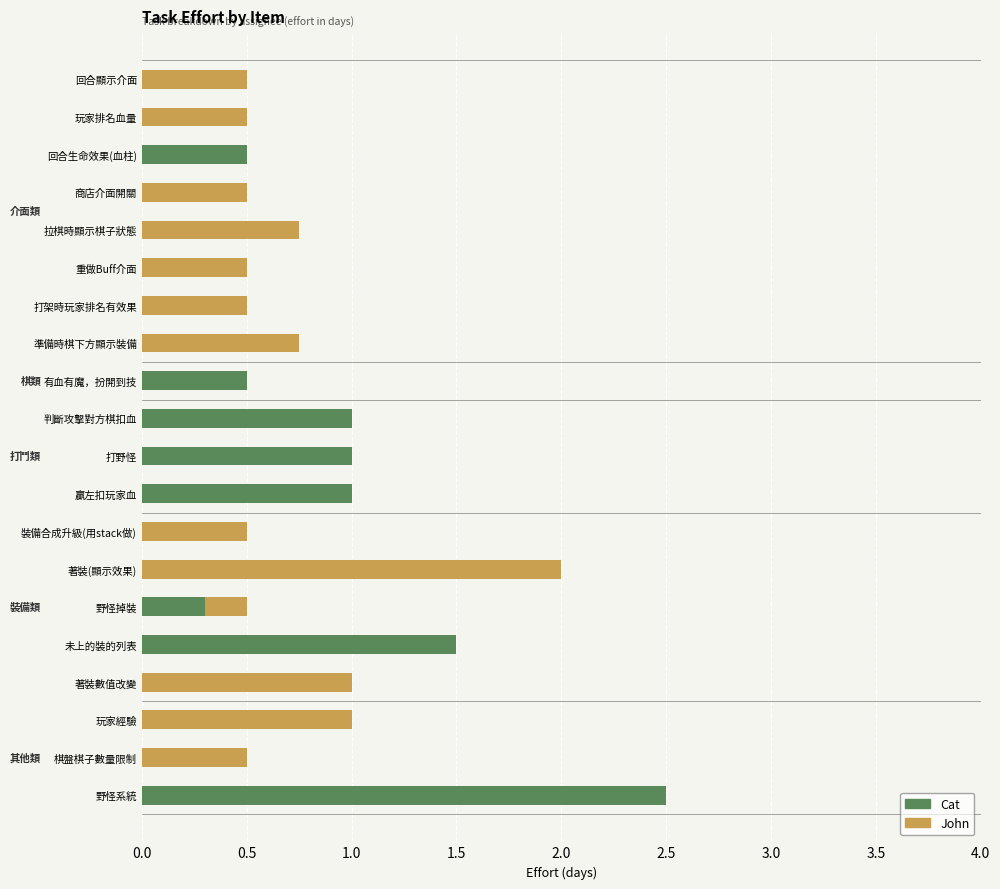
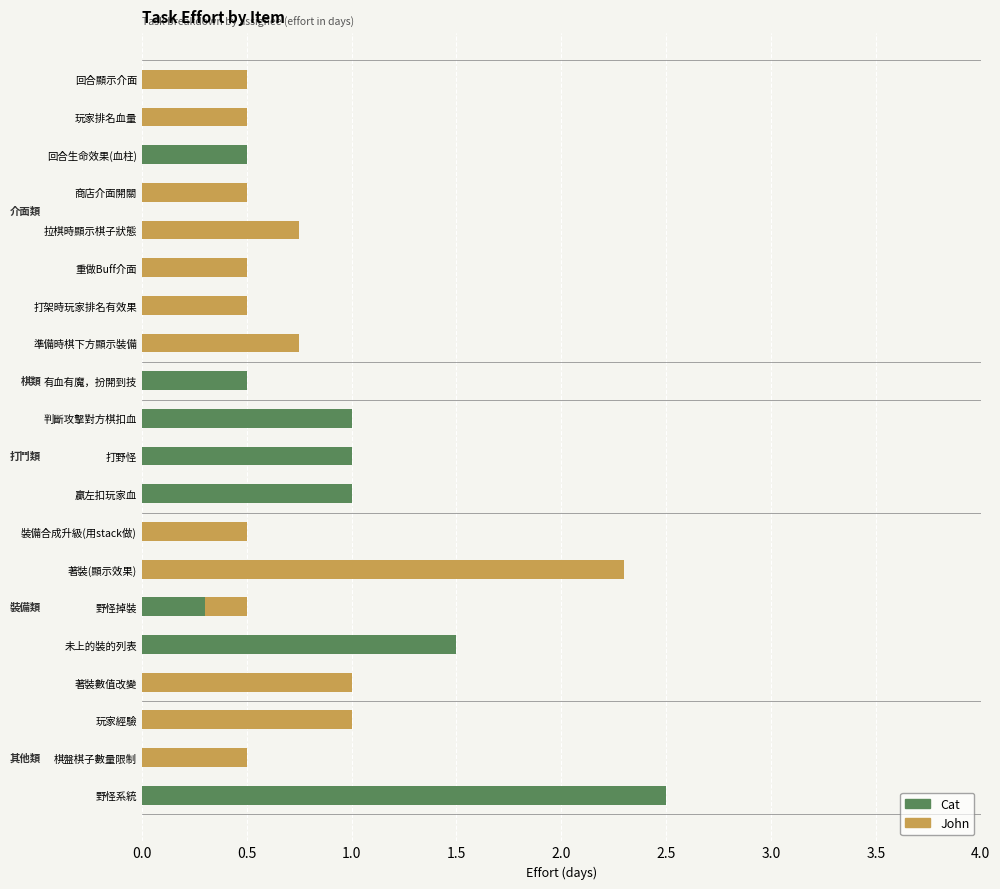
John, 著裝(顯示效果): 2.0 -> 2.3
